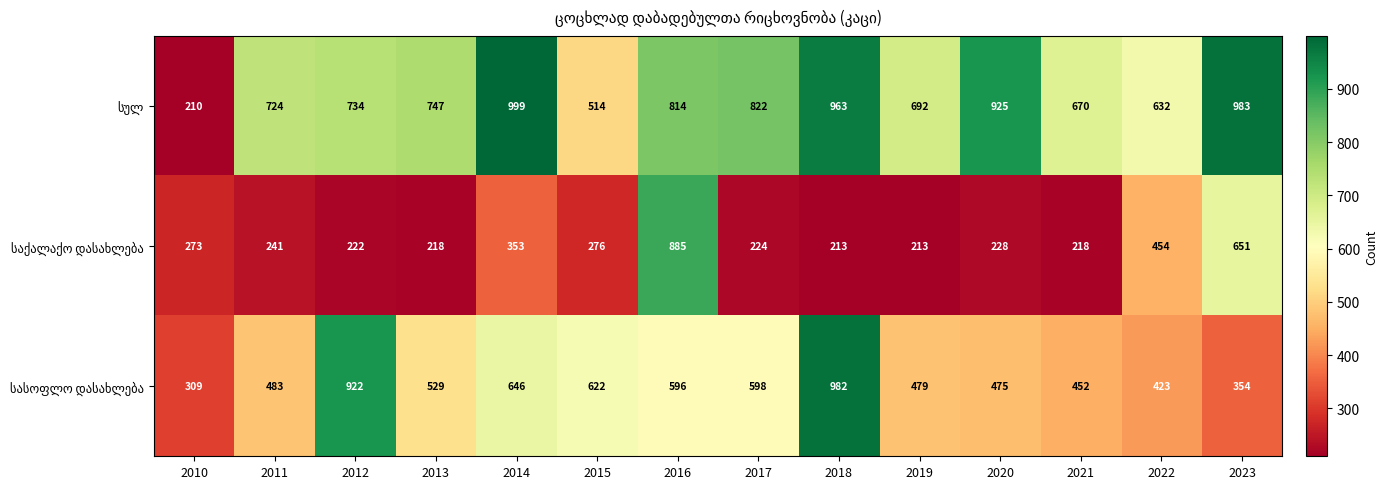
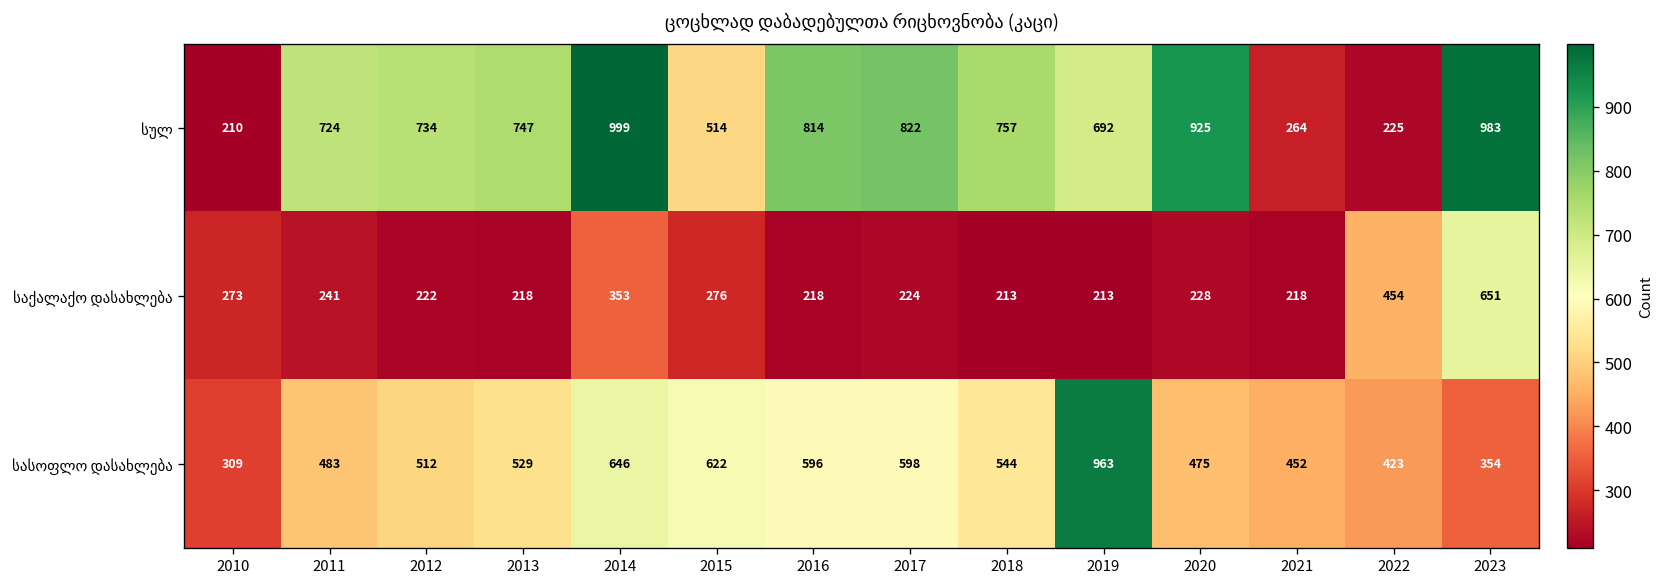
სულ, 2018: 963 -> 757
სულ, 2021: 670 -> 264
სულ, 2022: 632 -> 225
საქალაქო დასახლება, 2016: 885 -> 218
სასოფლო დასახლება, 2012: 922 -> 512
სასოფლო დასახლება, 2018: 982 -> 544
სასოფლო დასახლება, 2019: 479 -> 963
